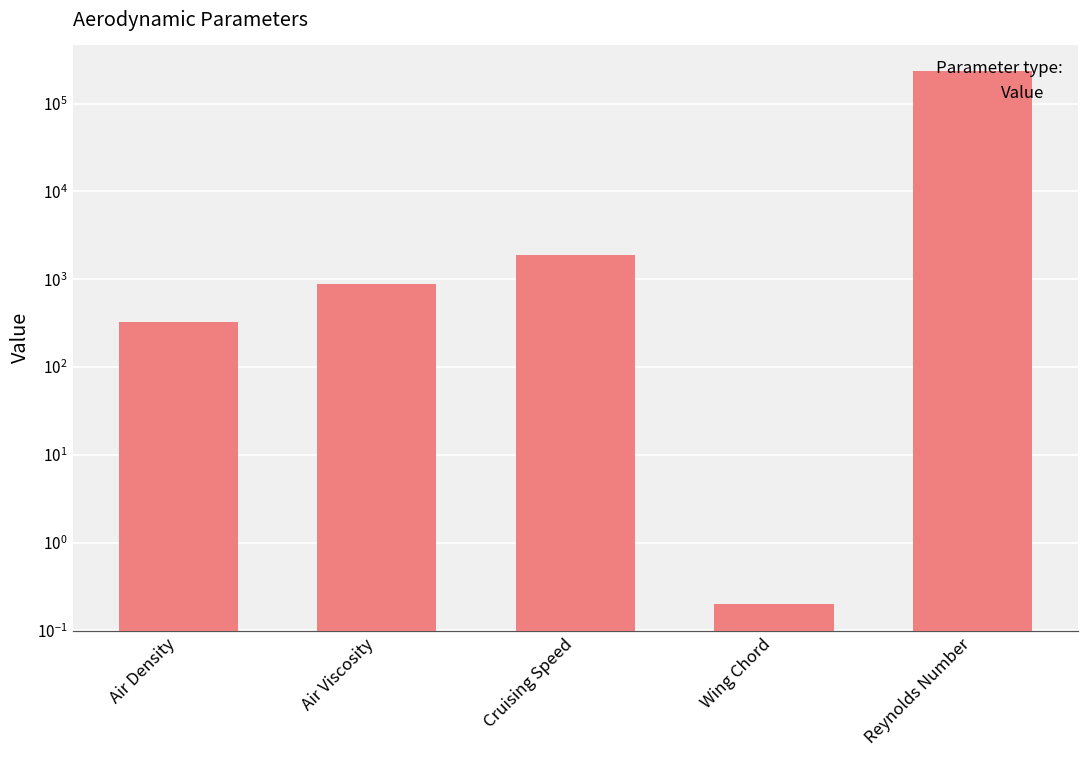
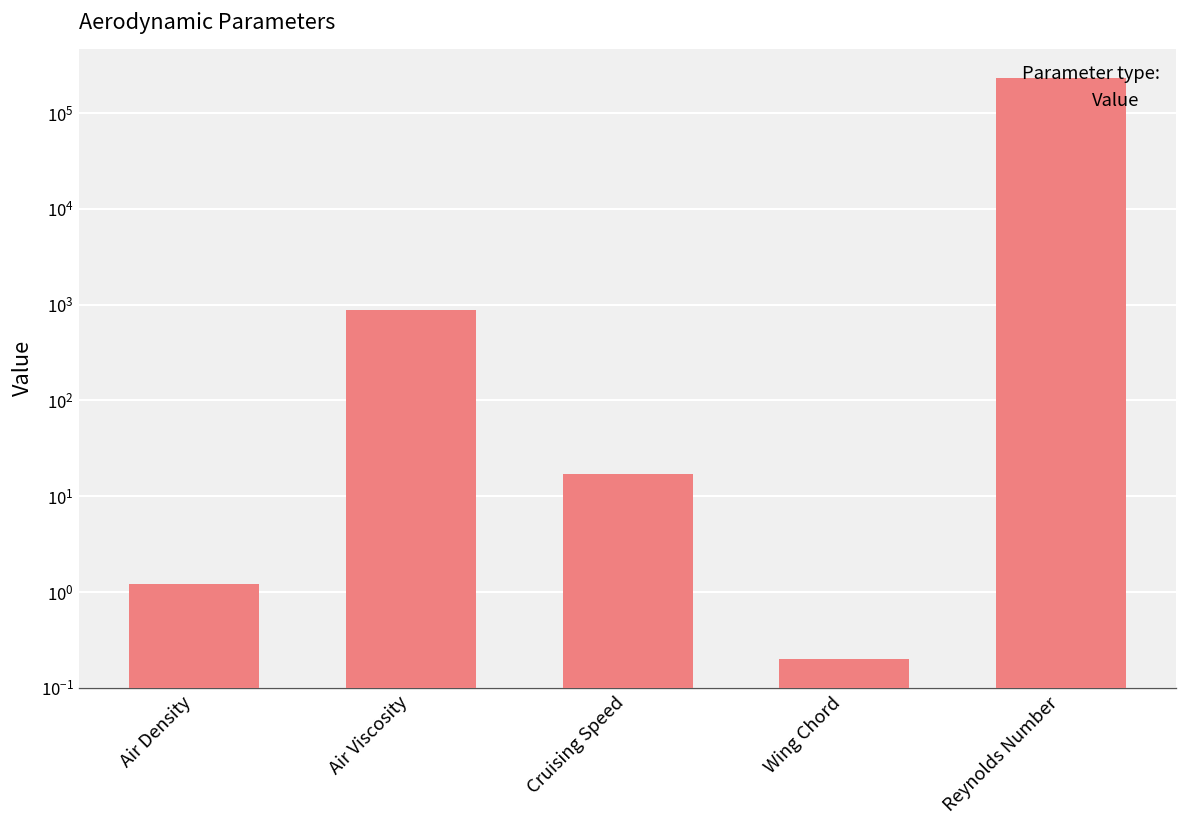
Air Density: 330 -> 1.2
Cruising Speed: 1900 -> 17
